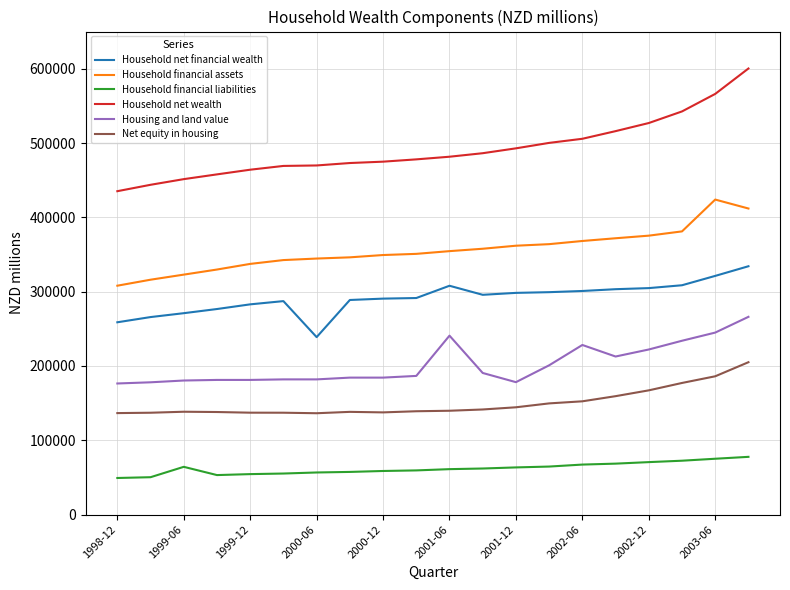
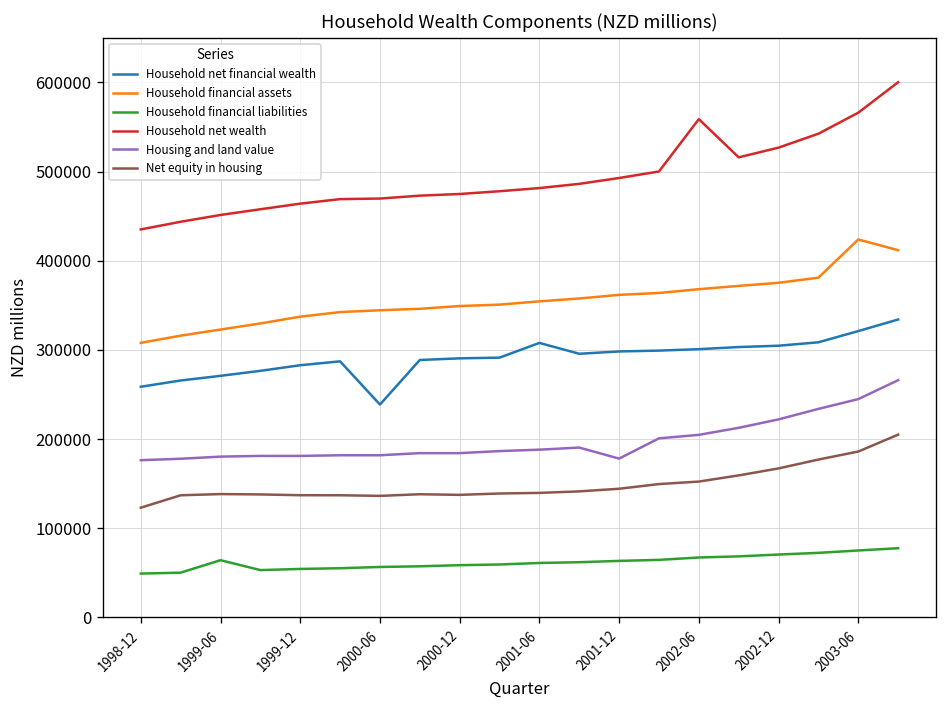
Net equity in housing, 1998-12: 140000 -> 120000
Housing and land value, 2001-06: 240000 -> 190000
Household net wealth, 2002-06: 510000 -> 560000
Housing and land value, 2002-06: 230000 -> 200000
